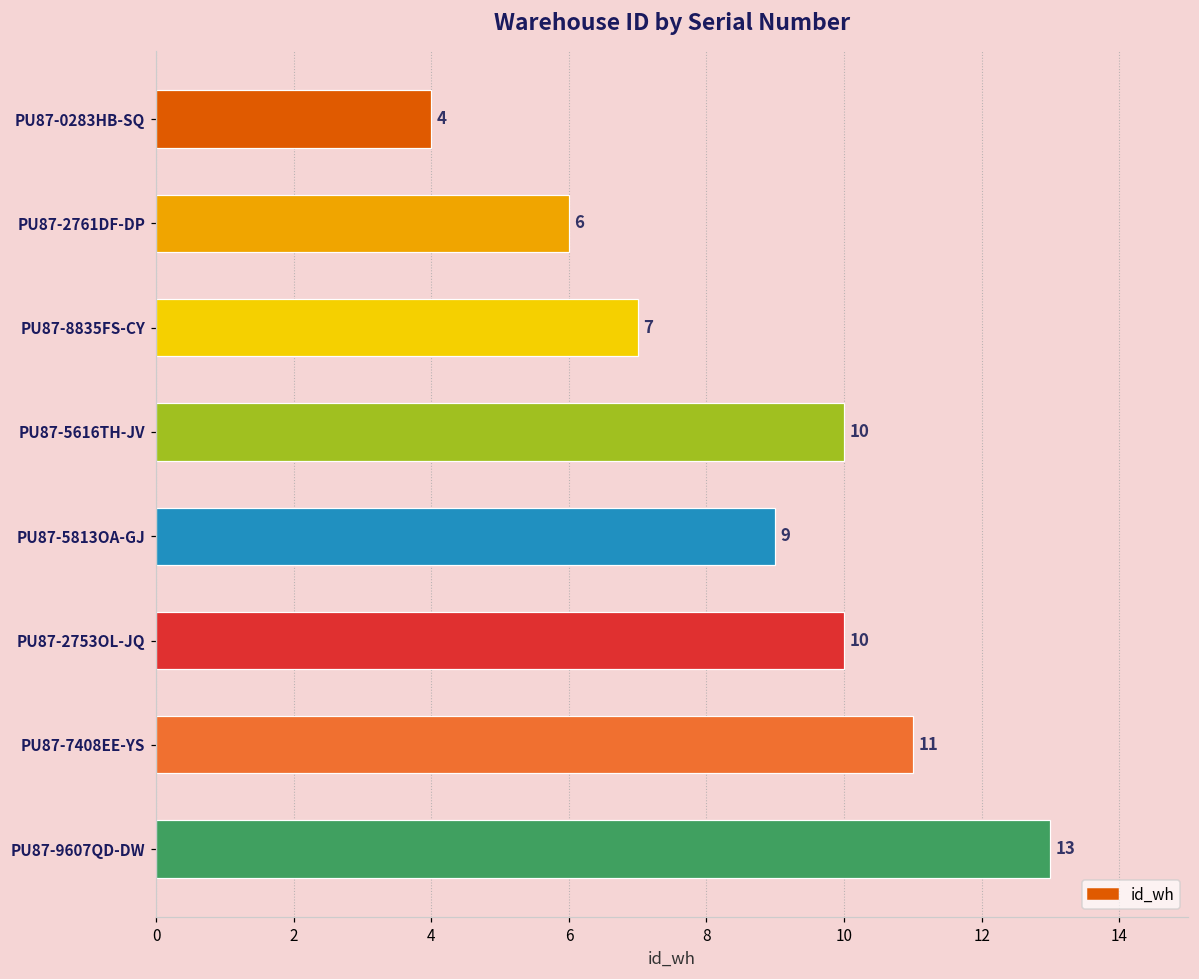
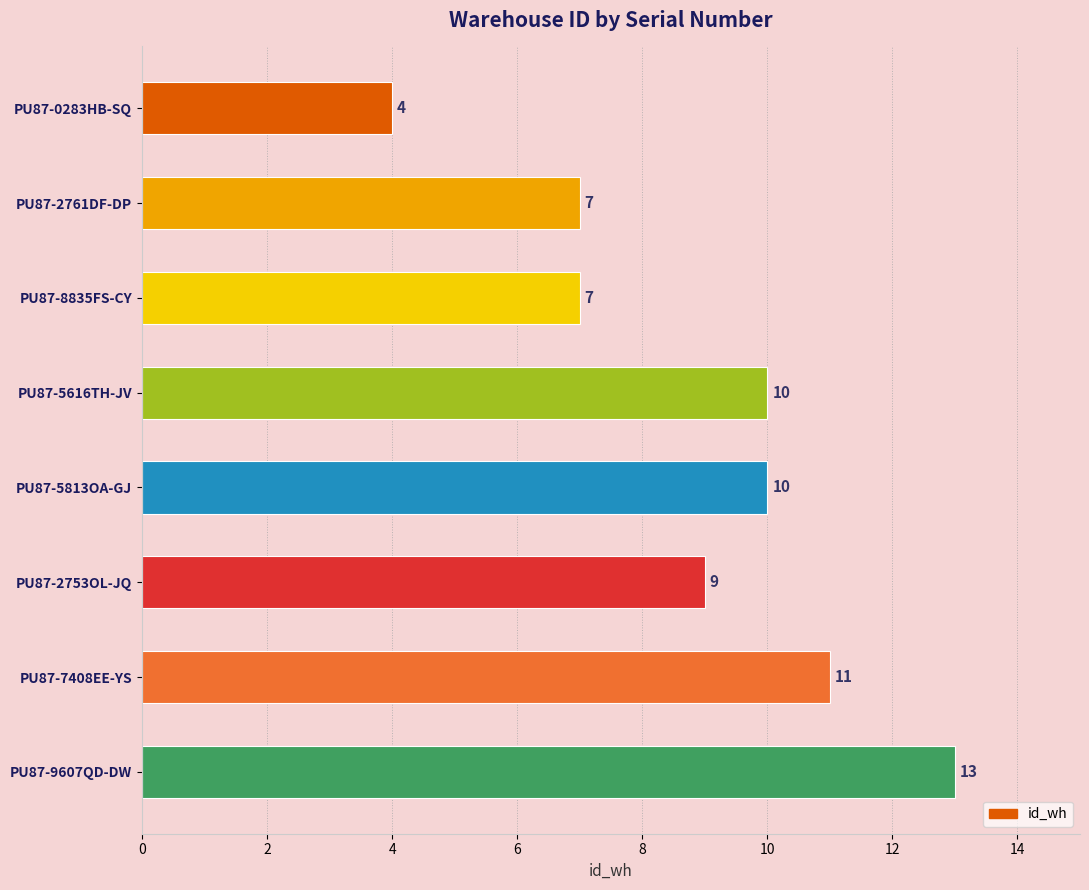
PU87-2761DF-DP: 6 -> 7
PU87-5813OA-GJ: 9 -> 10
PU87-2753OL-JQ: 10 -> 9
